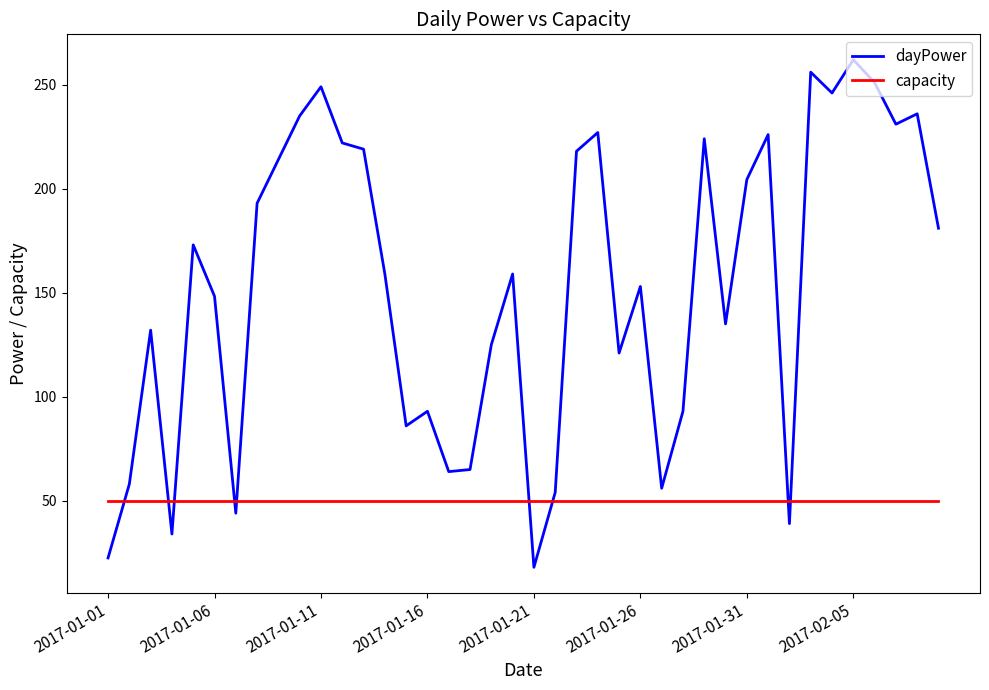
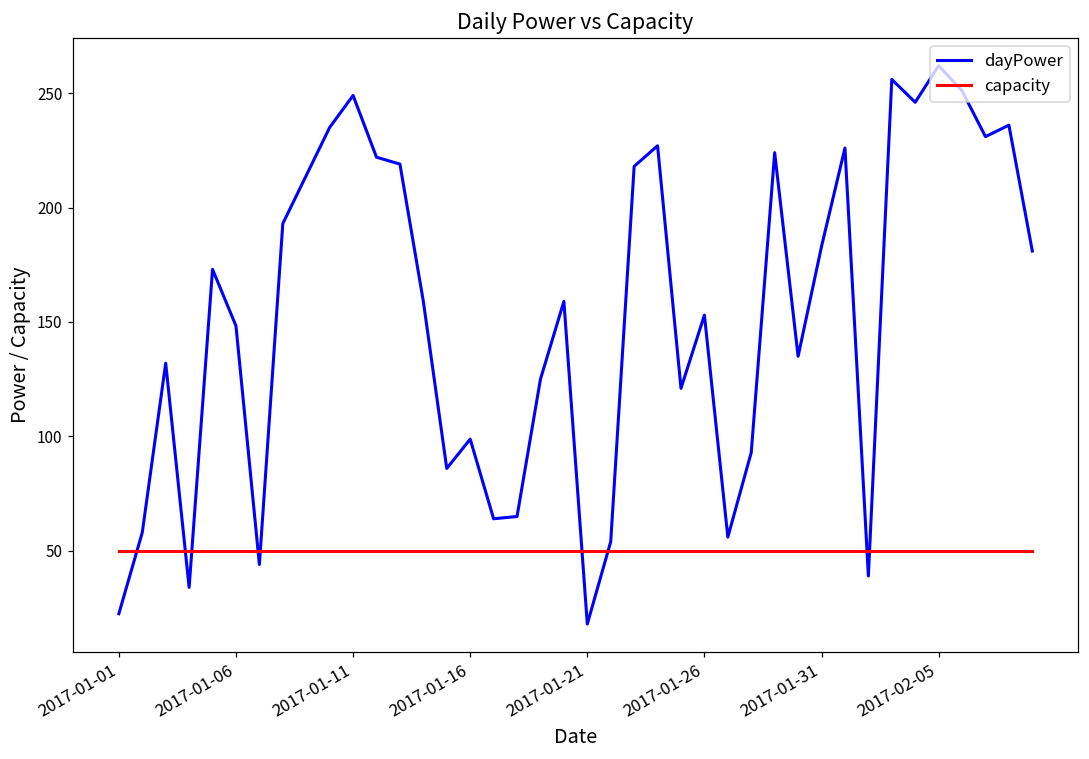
dayPower, 2017-01-16: 93 -> 99
dayPower, 2017-01-31: 204 -> 183
